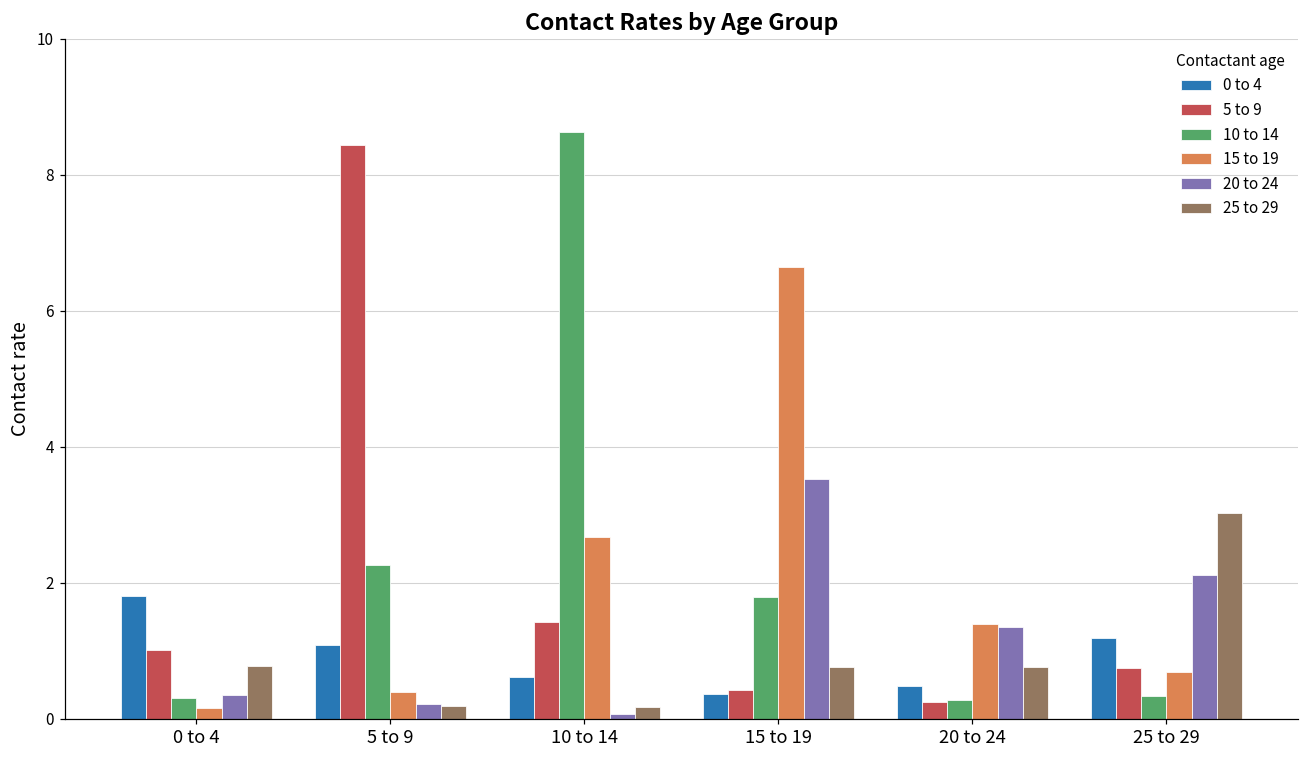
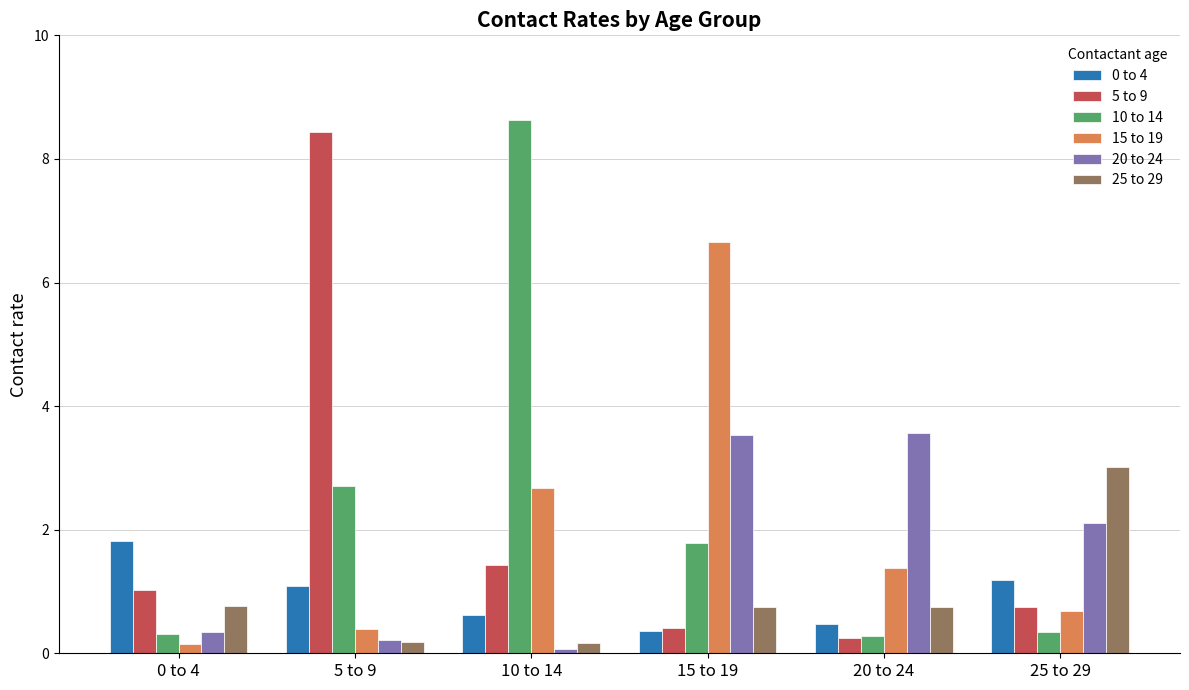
10 to 14, 5 to 9: 2.3 -> 2.7
20 to 24, 20 to 24: 1.4 -> 3.6
